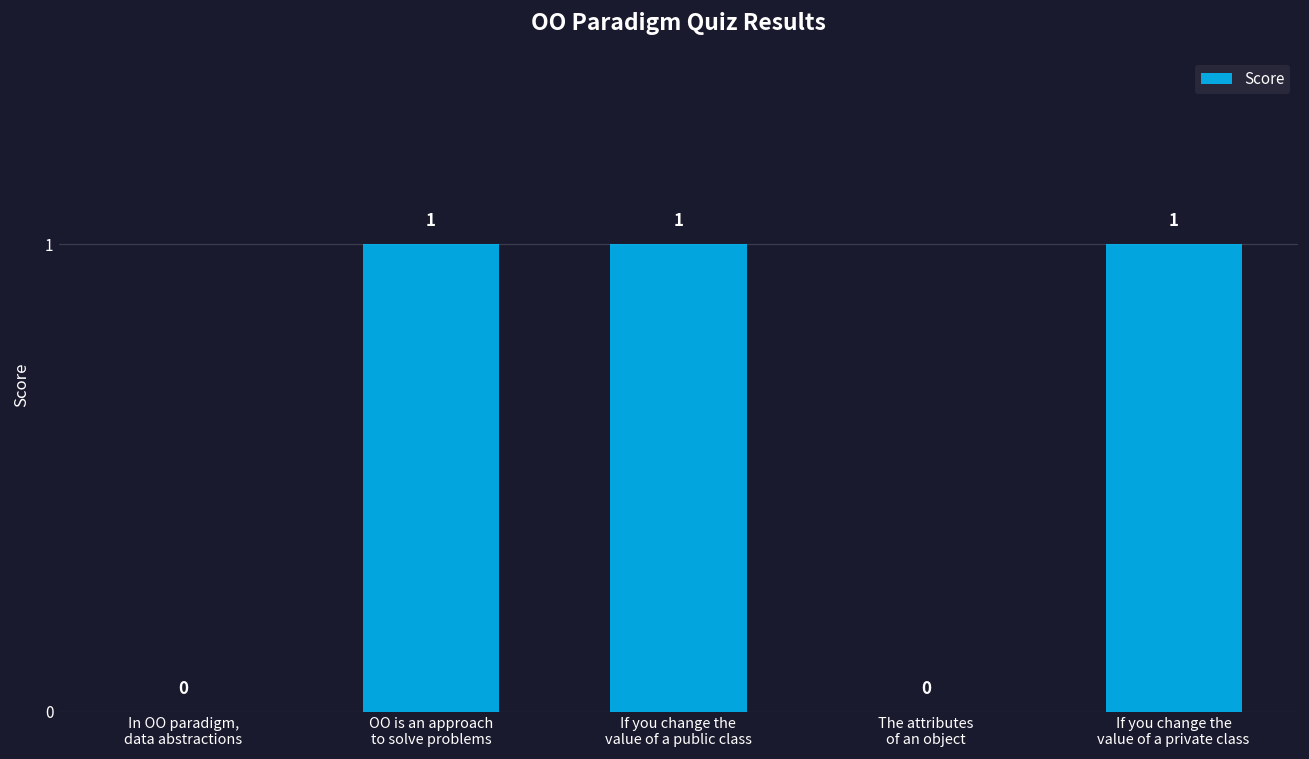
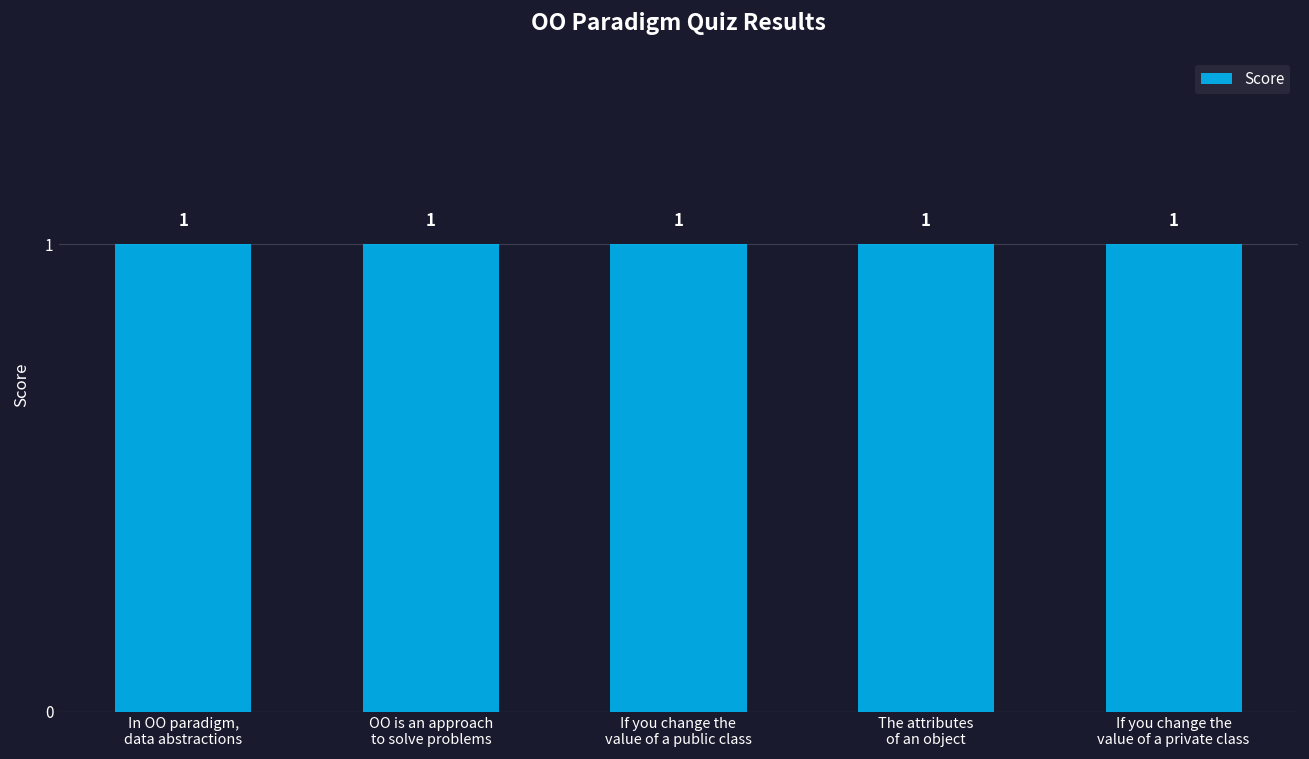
In OO paradigm, data abstractions: 0 -> 1
The attributes of an object: 0 -> 1
